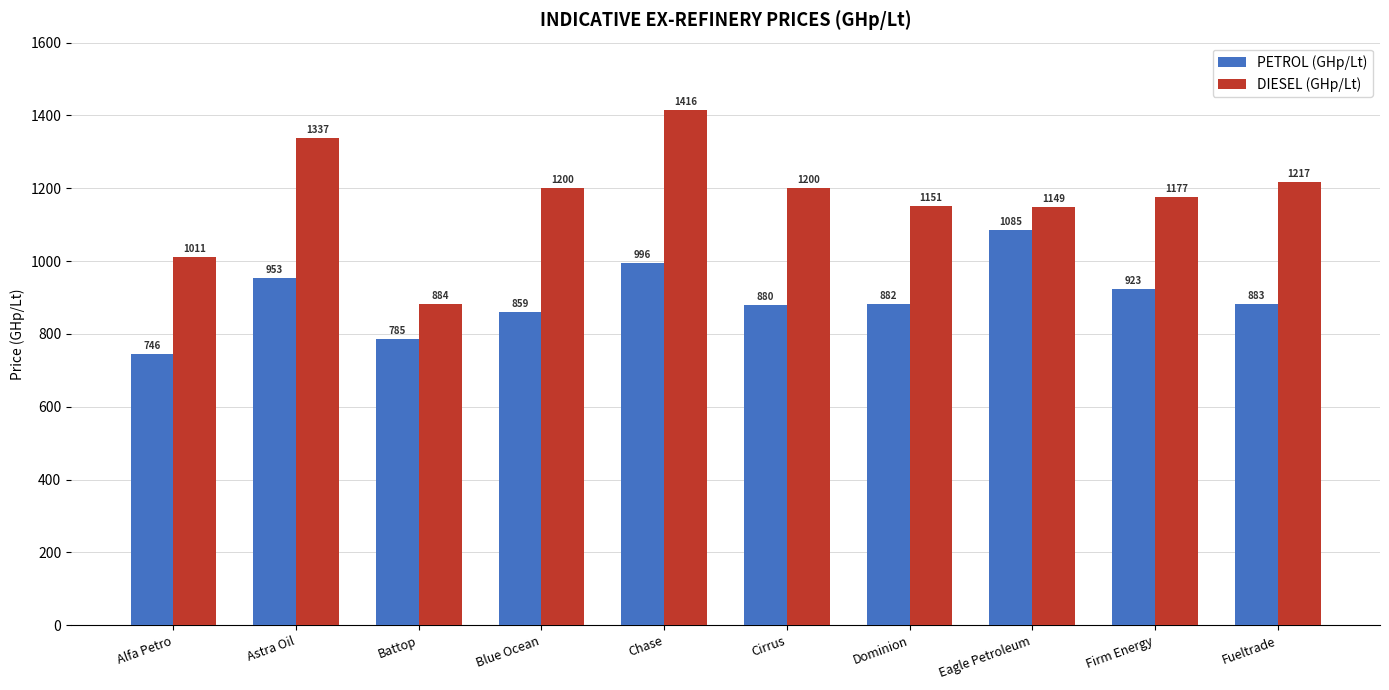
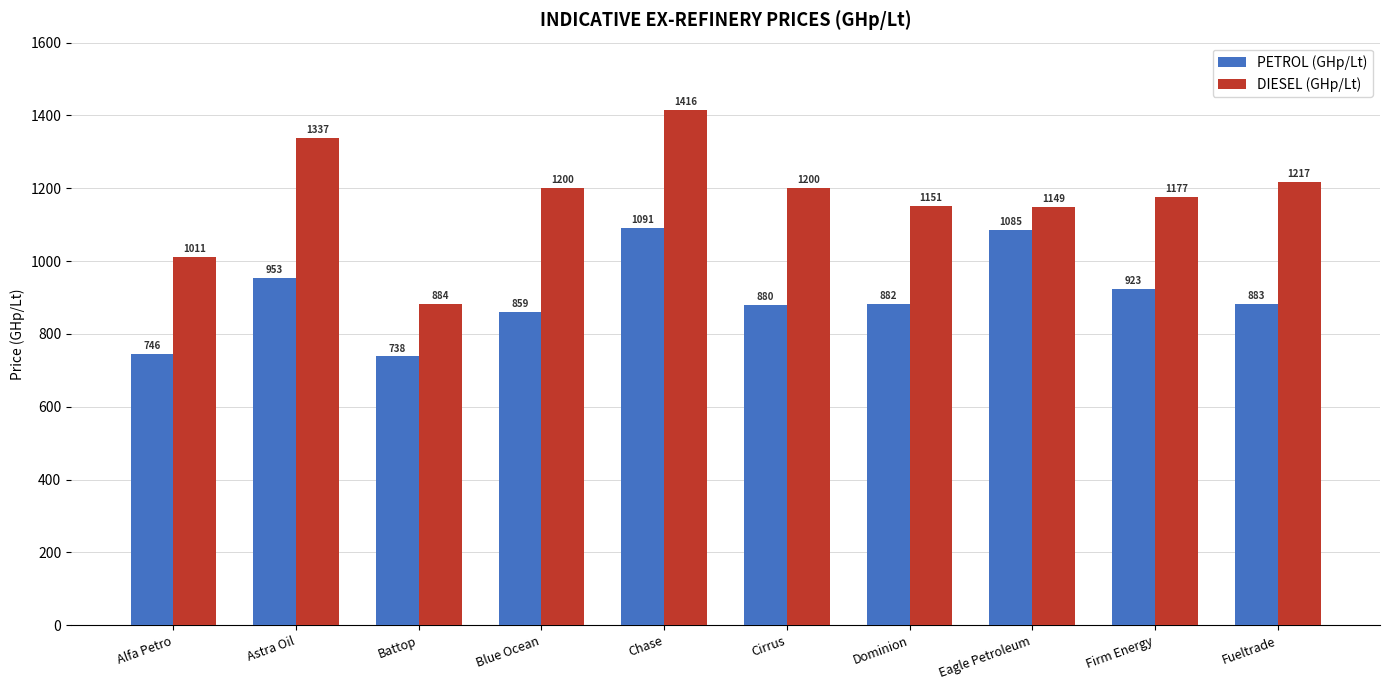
PETROL (GHp/Lt), Battop: 785 -> 738
PETROL (GHp/Lt), Chase: 996 -> 1091
